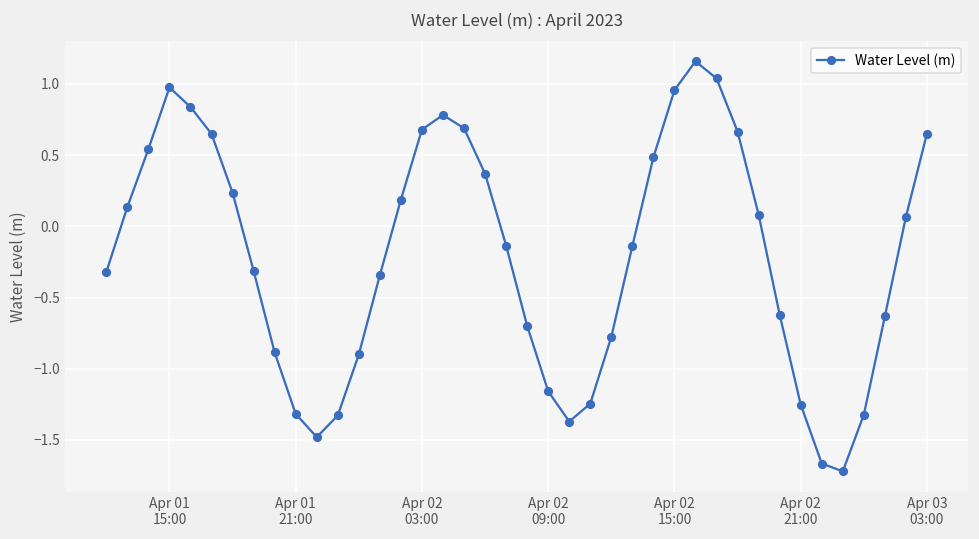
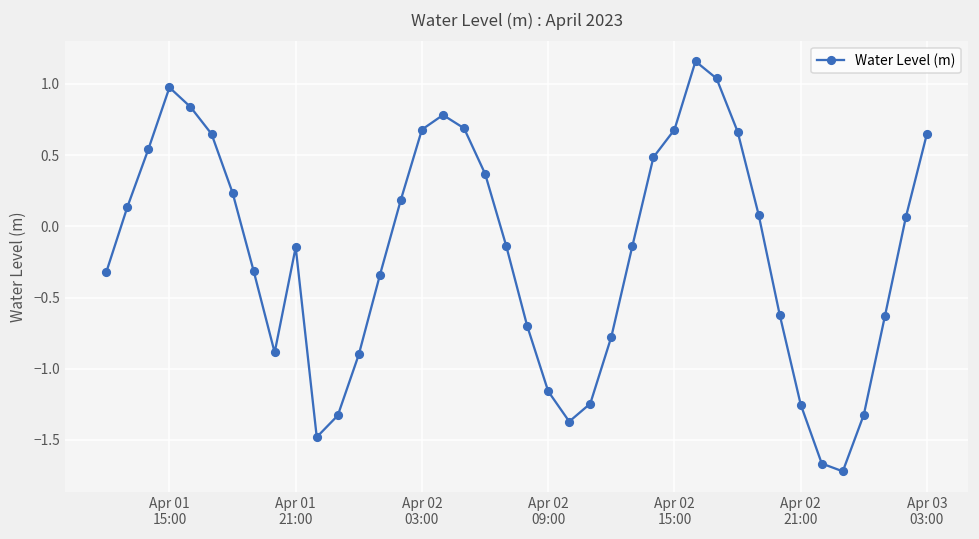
Apr 01 21:00: -1.32 -> -0.15
Apr 02 15:00: 0.96 -> 0.68
